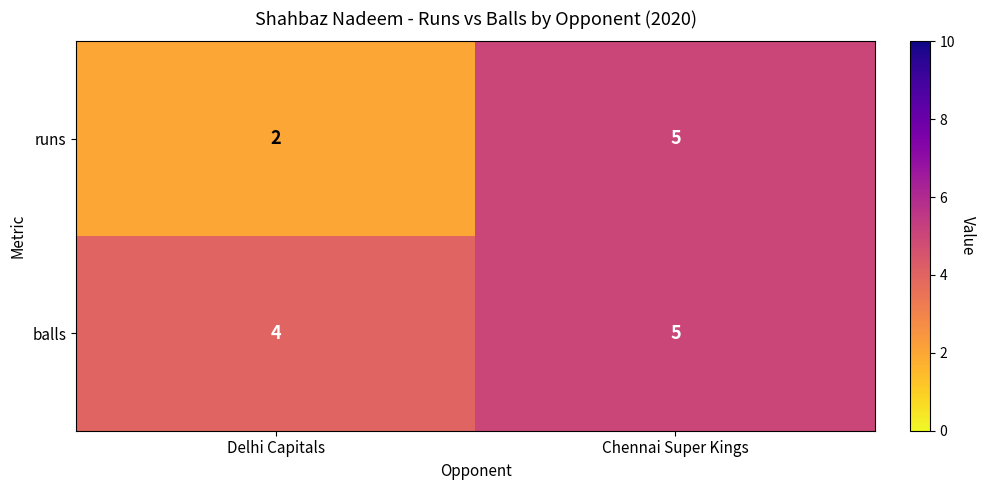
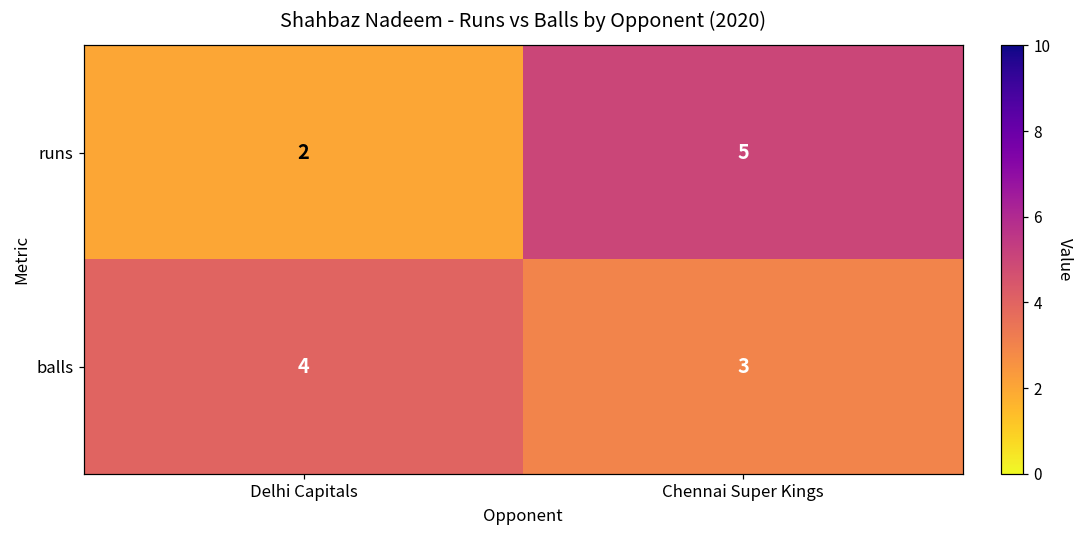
balls, Chennai Super Kings: 5 -> 3
